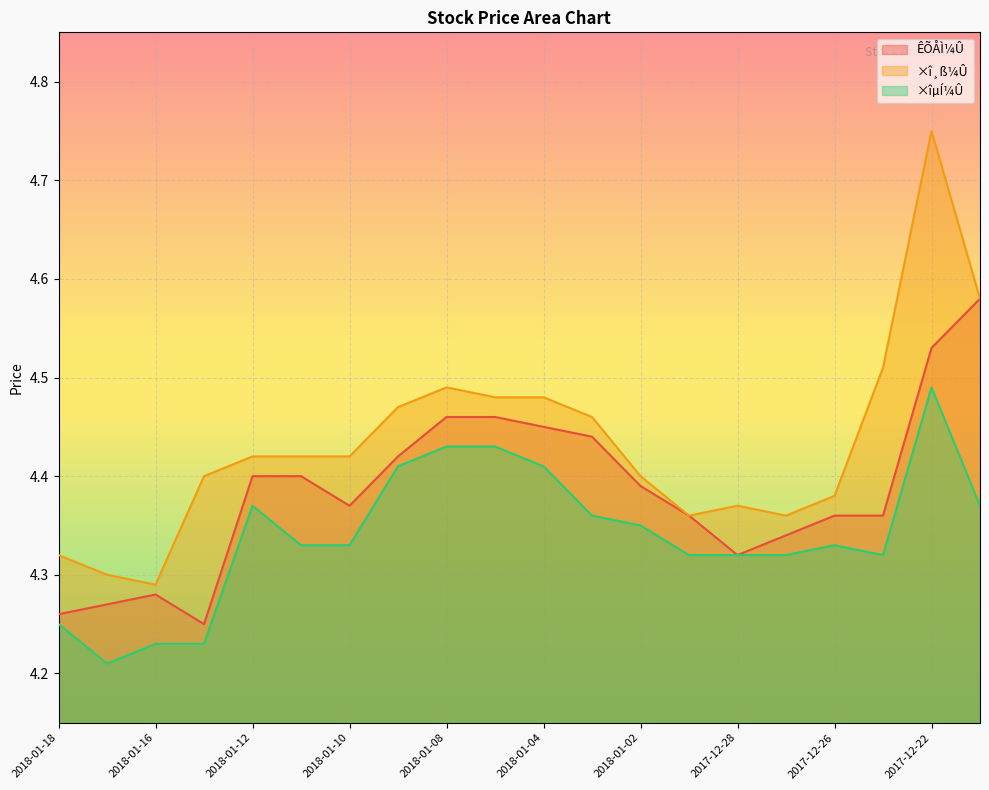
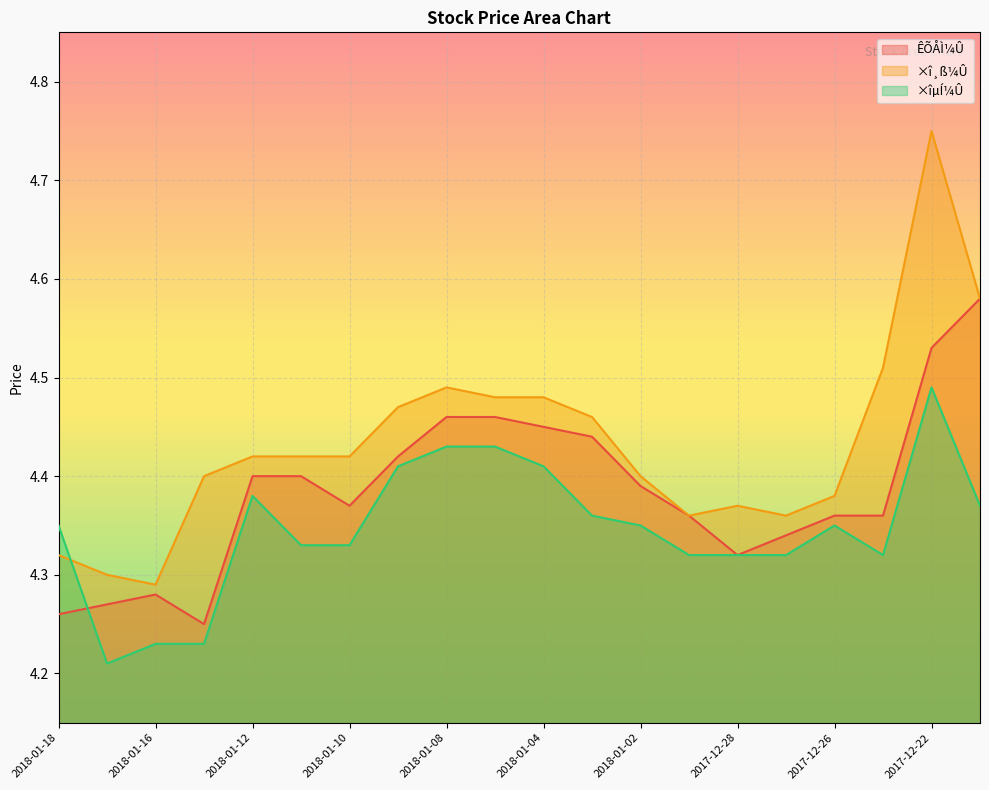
×îµÍ¼Û, 2018-01-18: 4.25 -> 4.35
×îµÍ¼Û, 2018-01-12: 4.37 -> 4.38
×îµÍ¼Û, 2017-12-26: 4.33 -> 4.35
